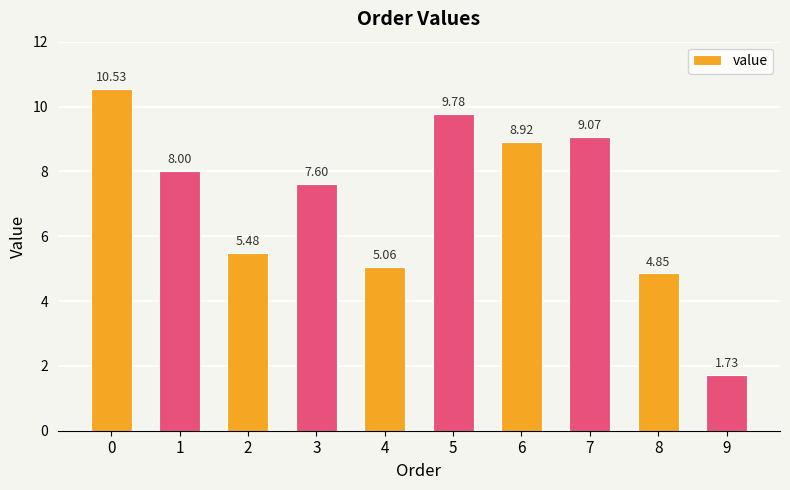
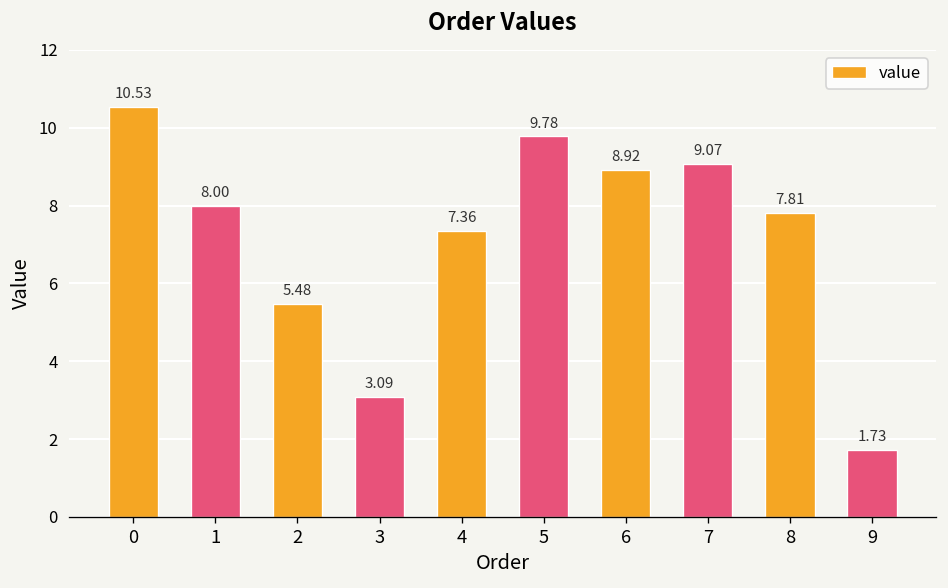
3: 7.60 -> 3.09
4: 5.06 -> 7.36
8: 4.85 -> 7.81
